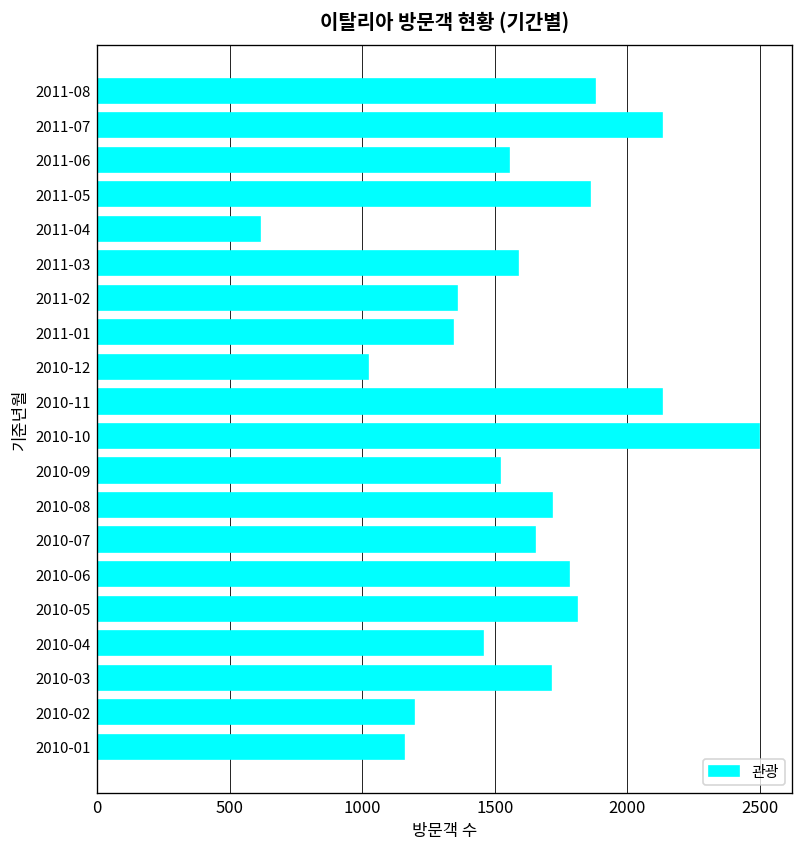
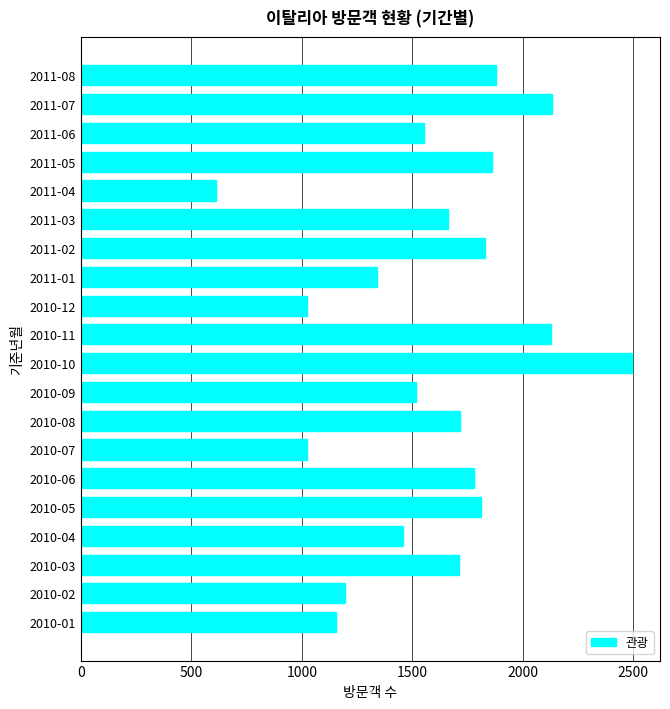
2011-03: 1590 -> 1660
2011-02: 1360 -> 1830
2010-07: 1650 -> 1020
